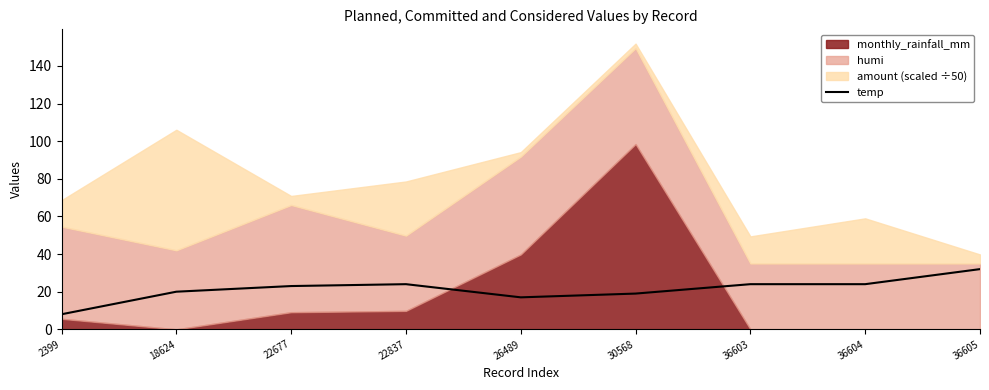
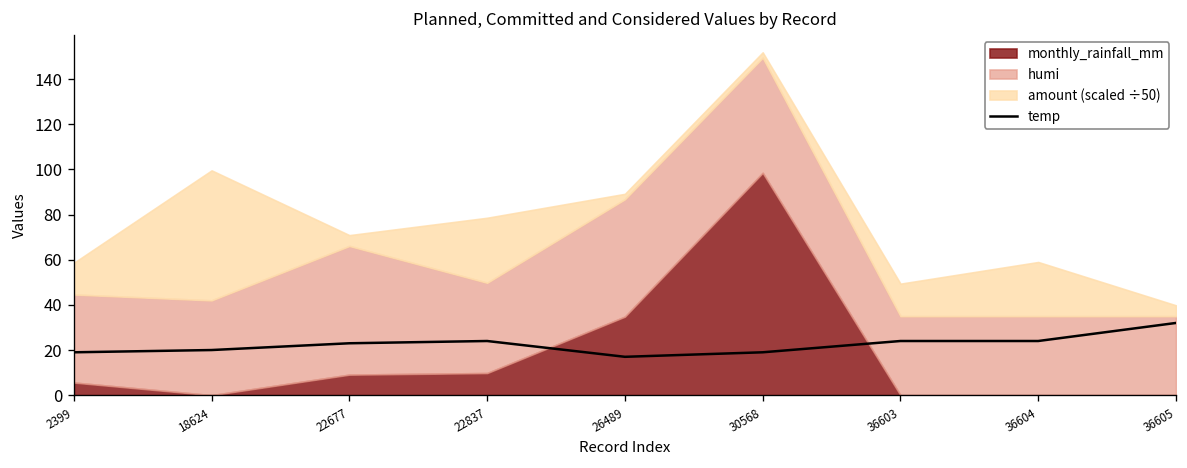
temp, 2399: 8 -> 19
humi, 2399: 49 -> 39
amount (scaled ÷50), 18624: 64 -> 58
monthly_rainfall_mm, 26489: 40 -> 35
